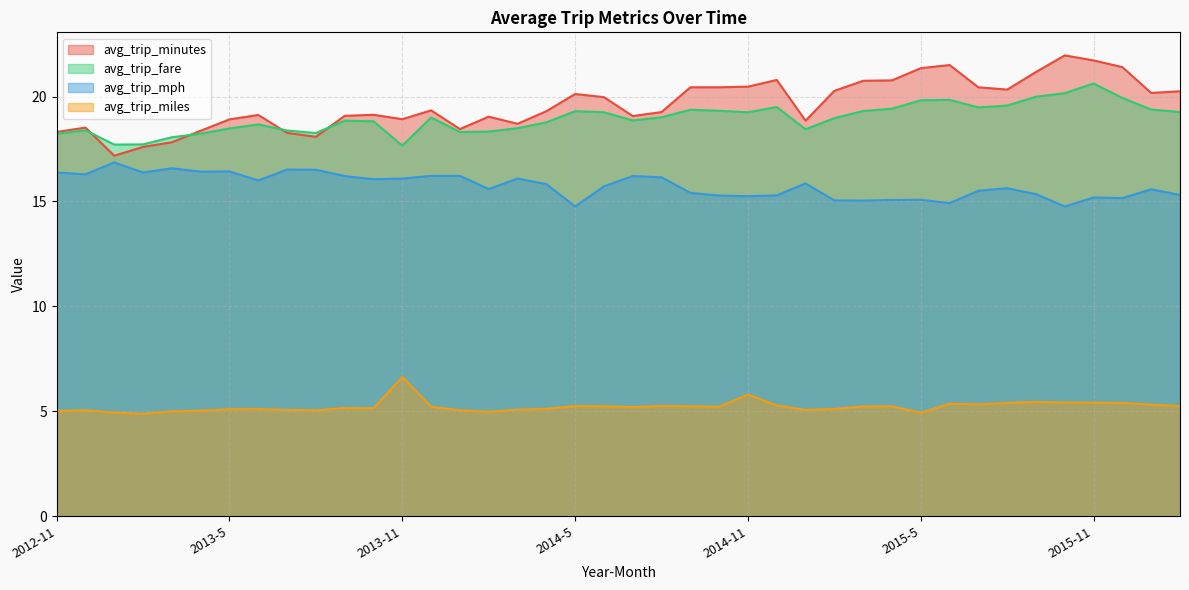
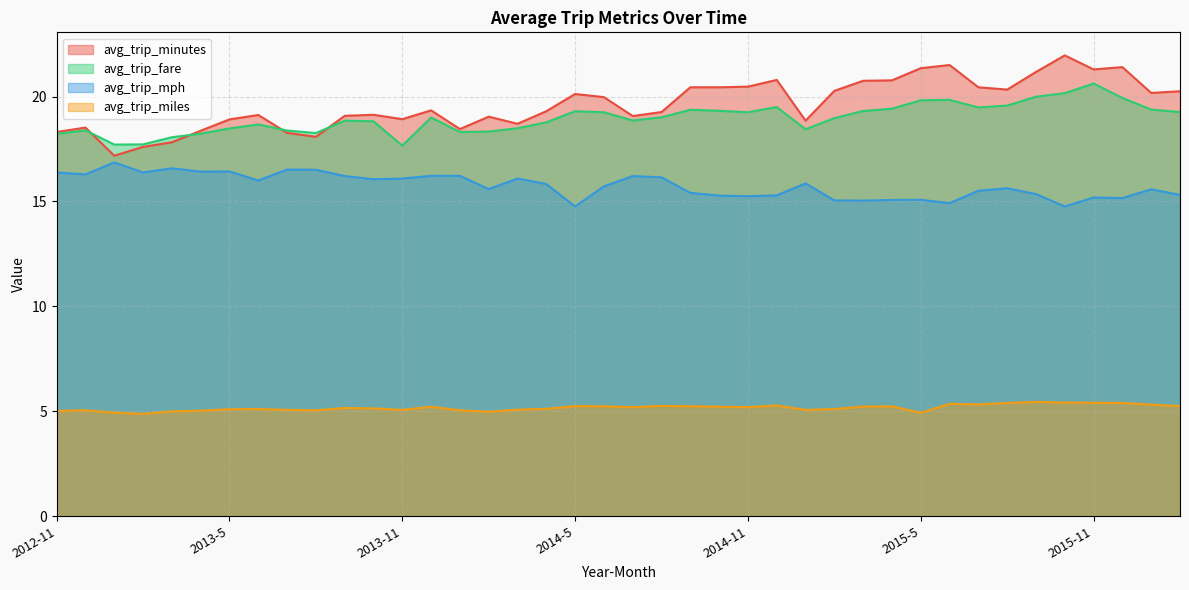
avg_trip_miles, 2013-11: 6.6 -> 5.1
avg_trip_miles, 2014-11: 5.8 -> 5.2
avg_trip_minutes, 2015-11: 21.7 -> 21.3
